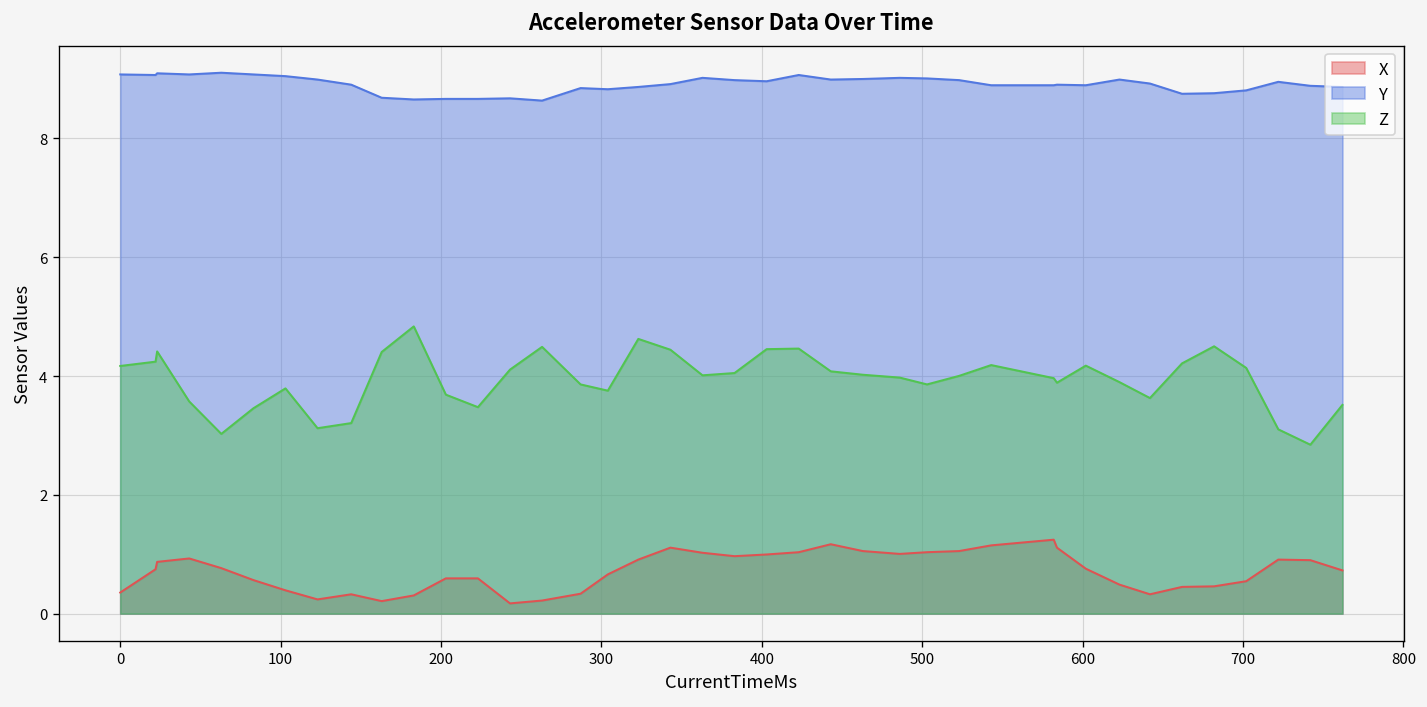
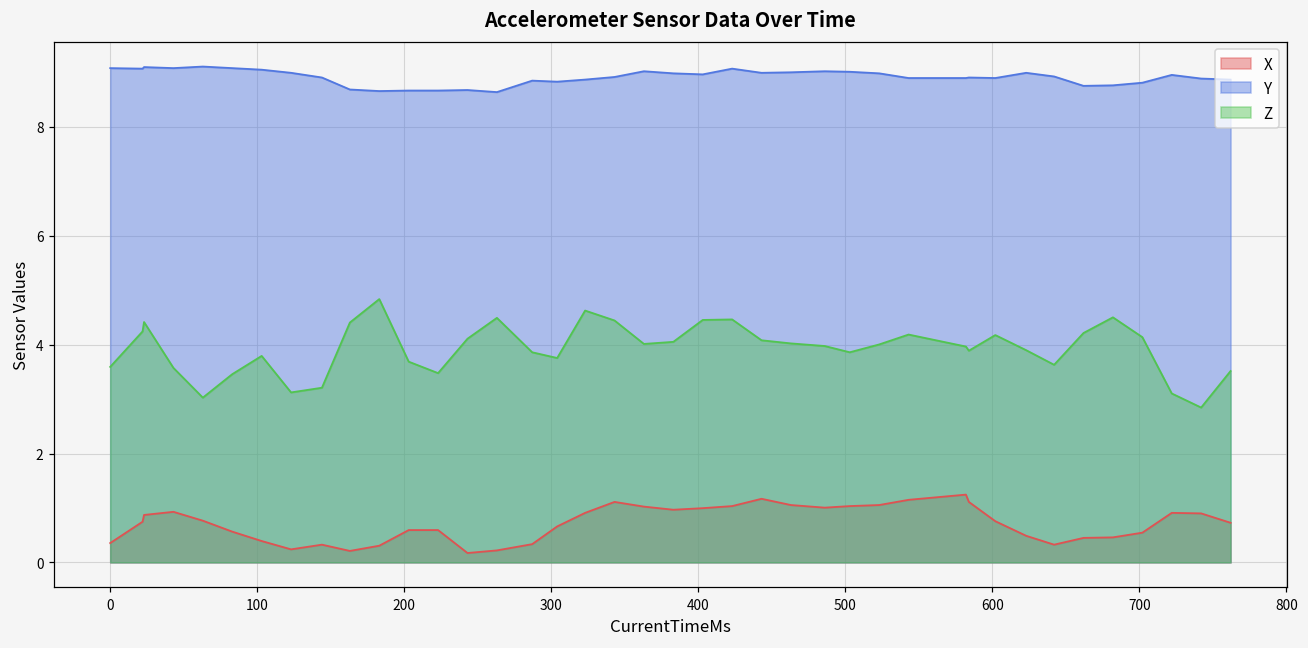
Z, 0: 4.2 -> 3.6
